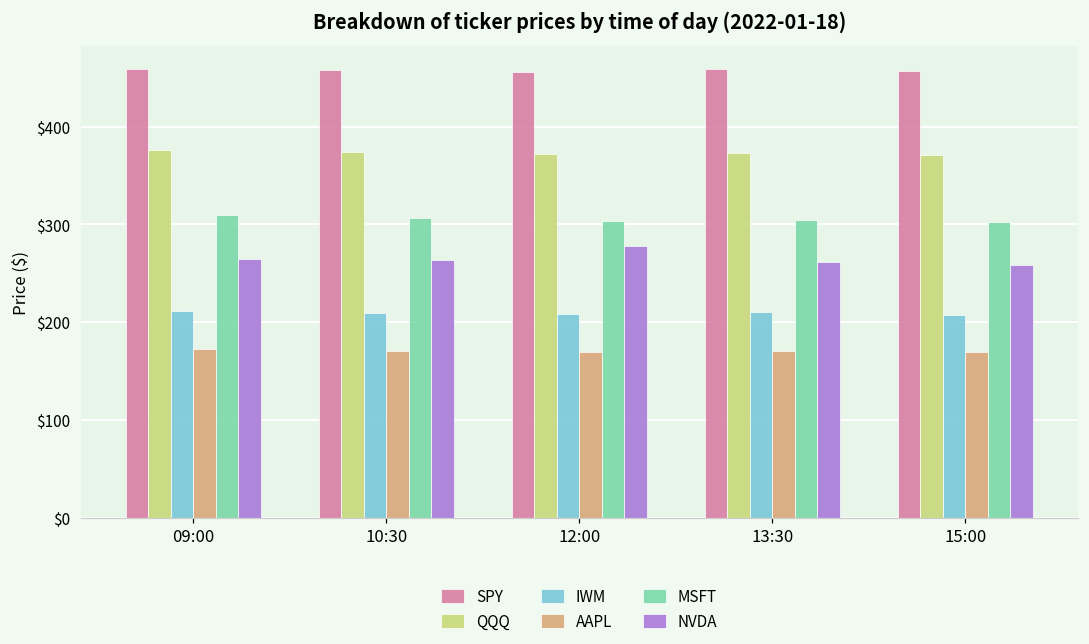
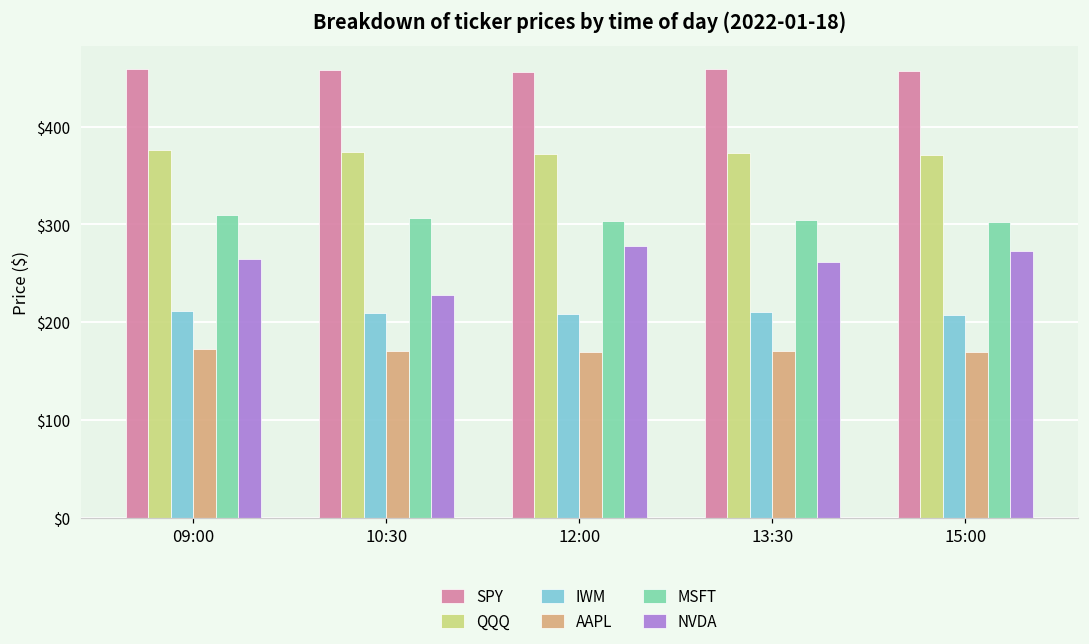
NVDA, 10:30: $260 -> $230
NVDA, 15:00: $260 -> $270
